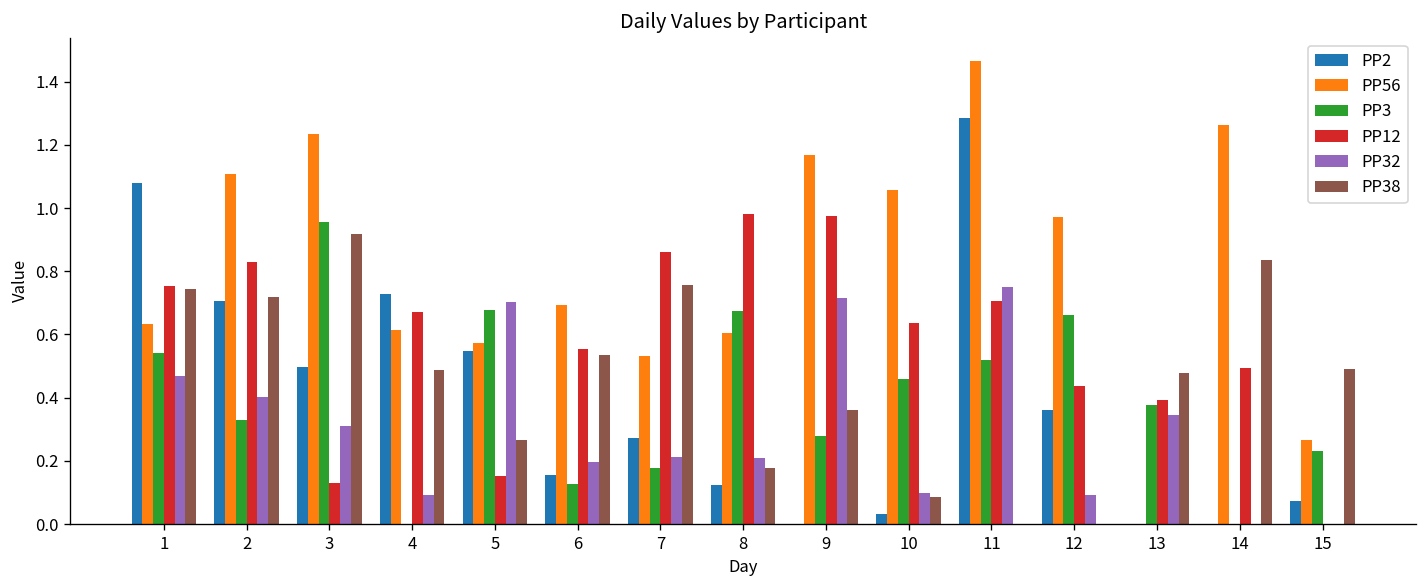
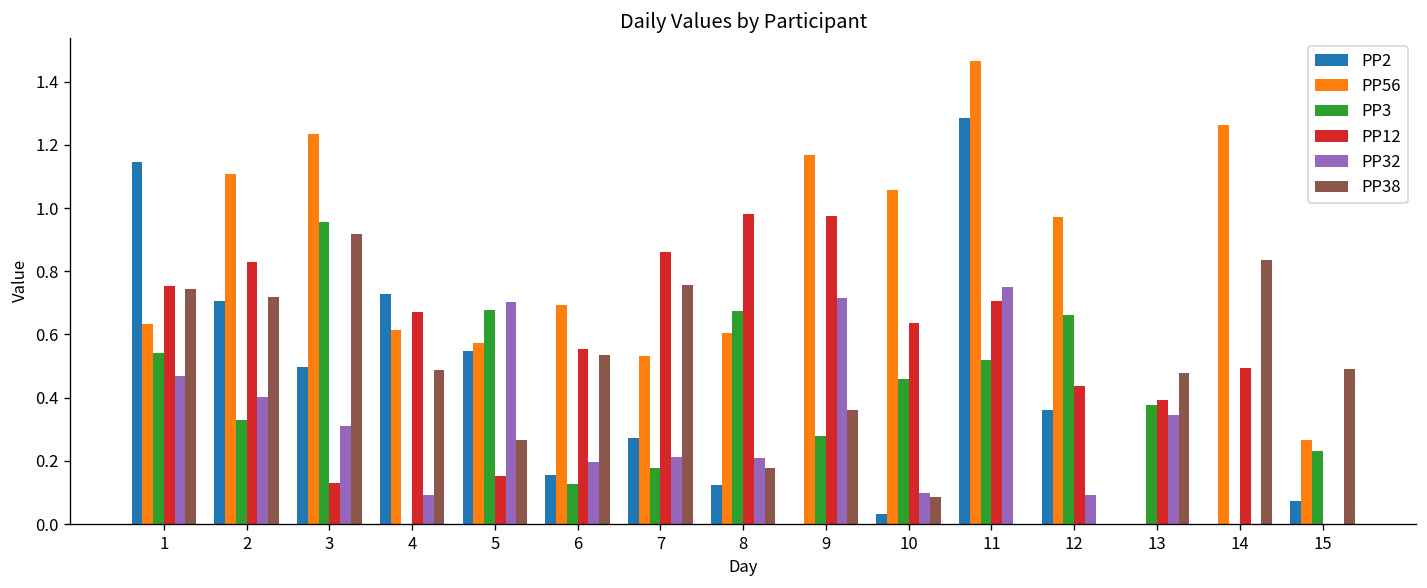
PP2, 1: 1.08 -> 1.15
